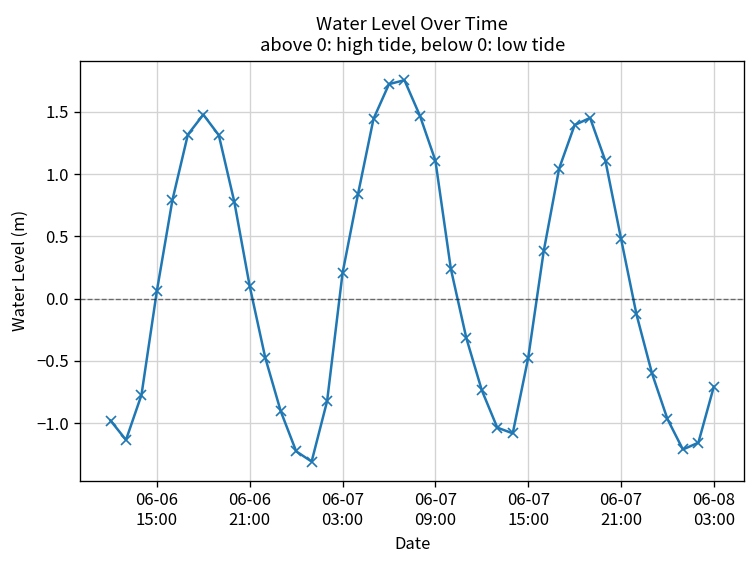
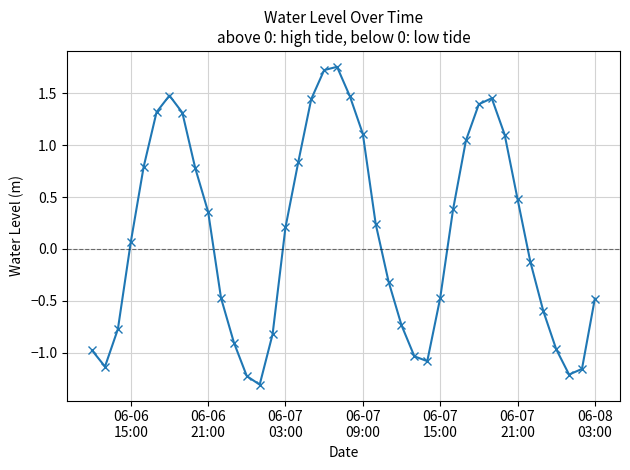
06-06 21:00: 0.10 -> 0.36
06-08 03:00: -0.71 -> -0.48
